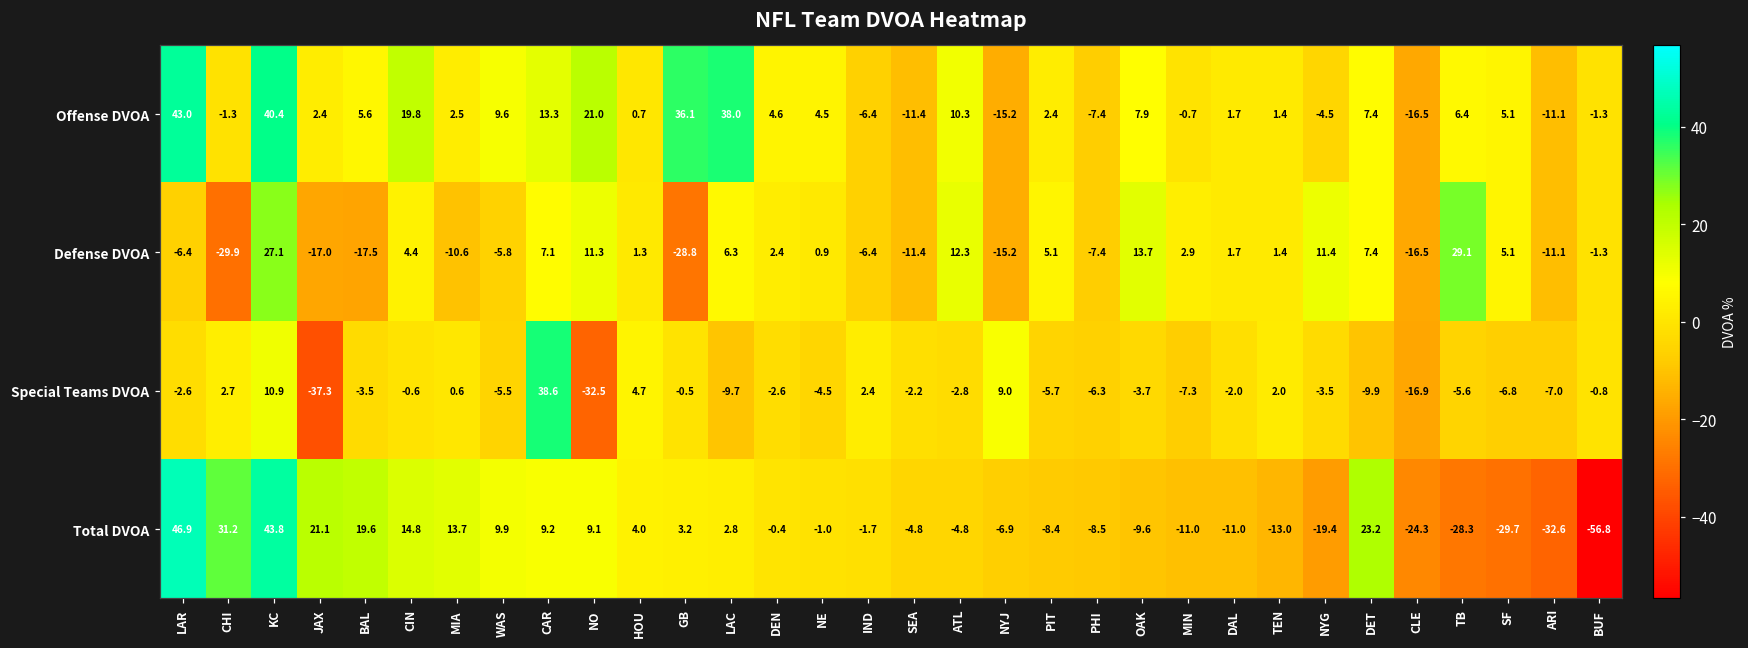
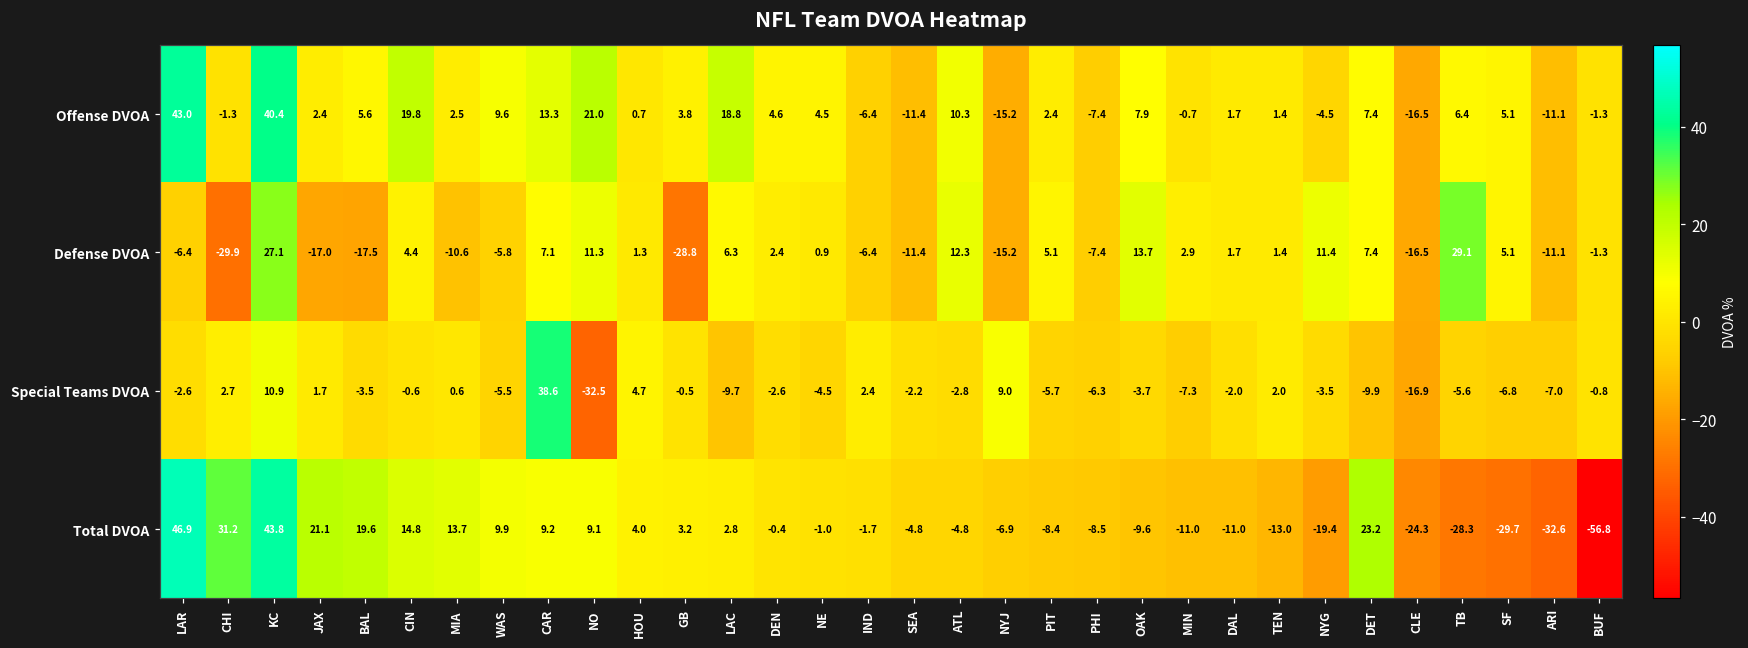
Offense DVOA, GB: 36.1 -> 3.8
Offense DVOA, LAC: 38.0 -> 18.8
Special Teams DVOA, JAX: -37.3 -> 1.7
